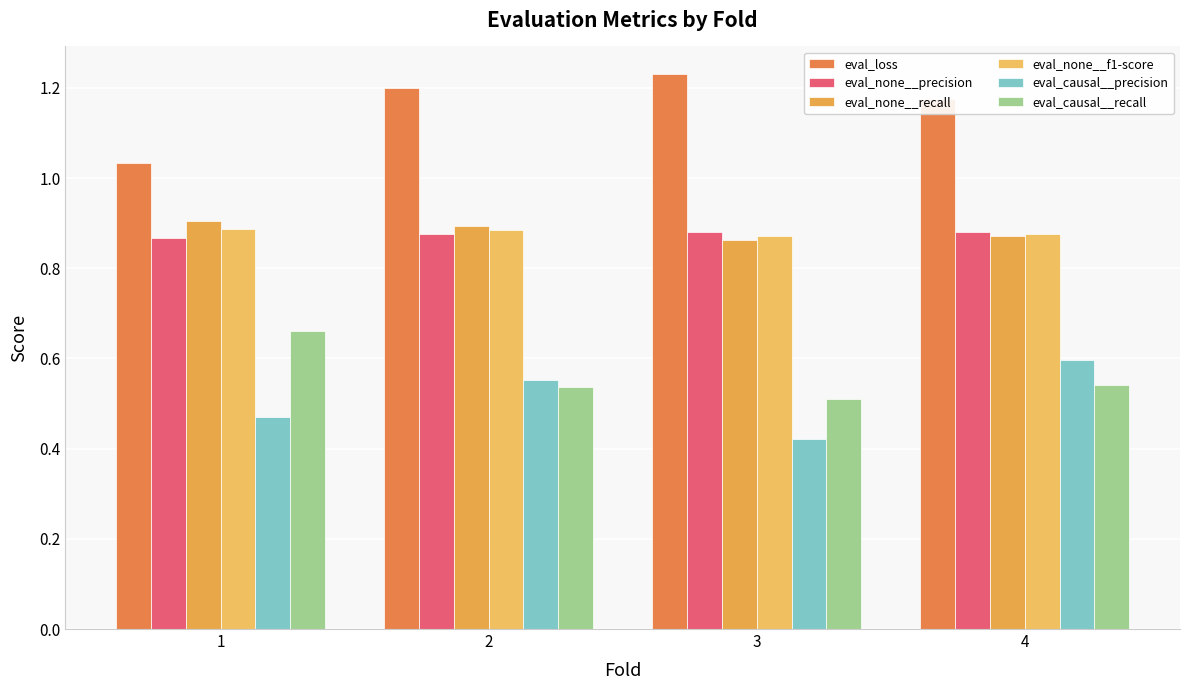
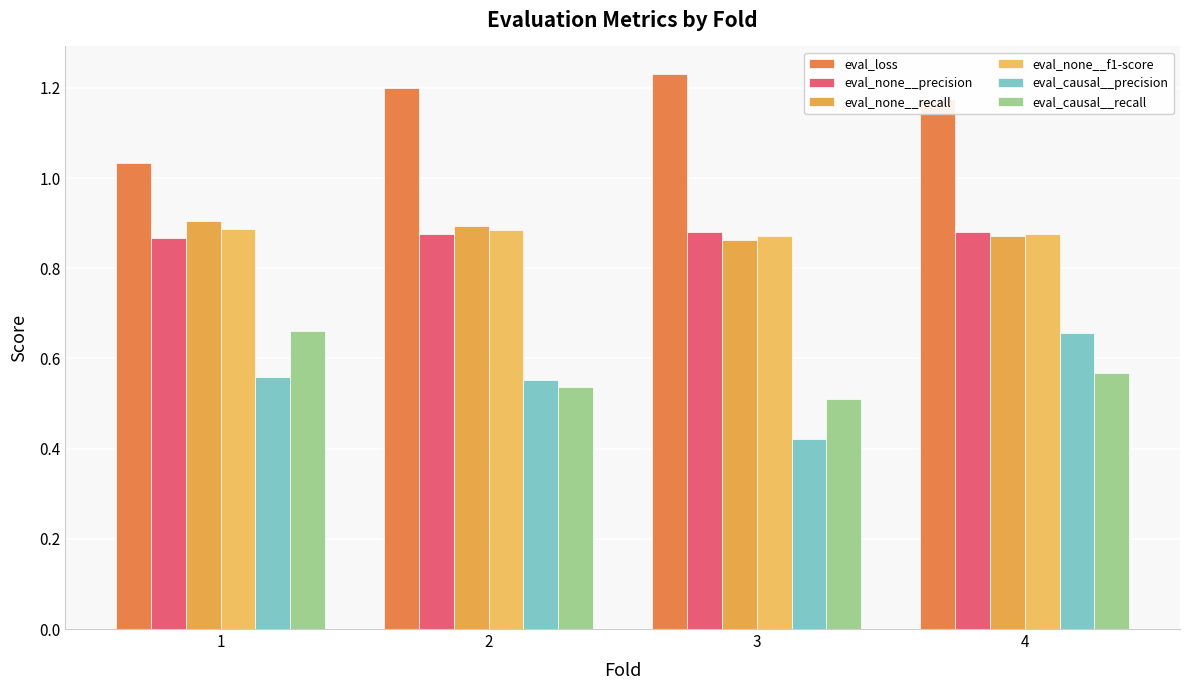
eval_causal__precision, 1: 0.47 -> 0.56
eval_causal__precision, 4: 0.60 -> 0.66
eval_causal__recall, 4: 0.54 -> 0.57
